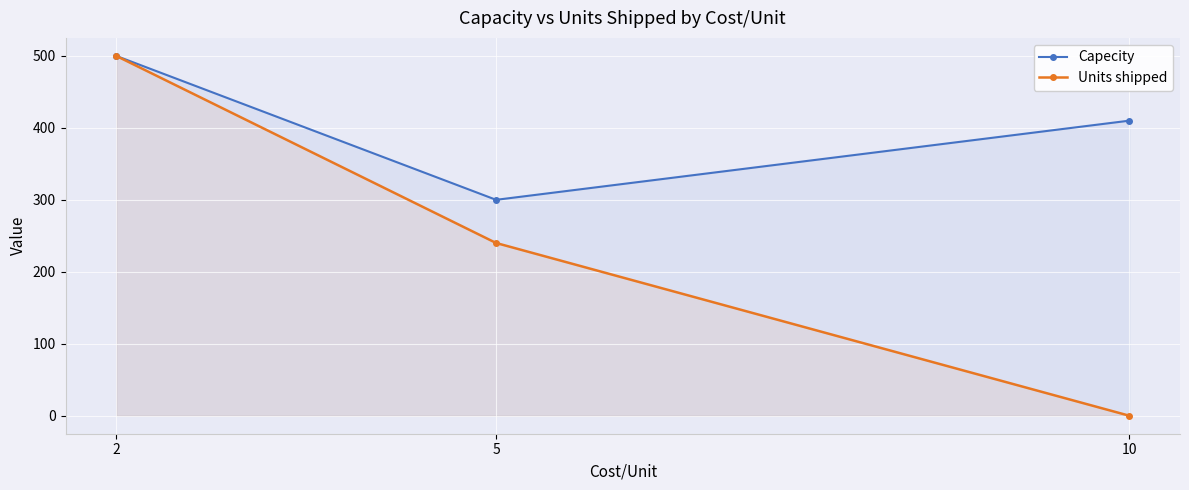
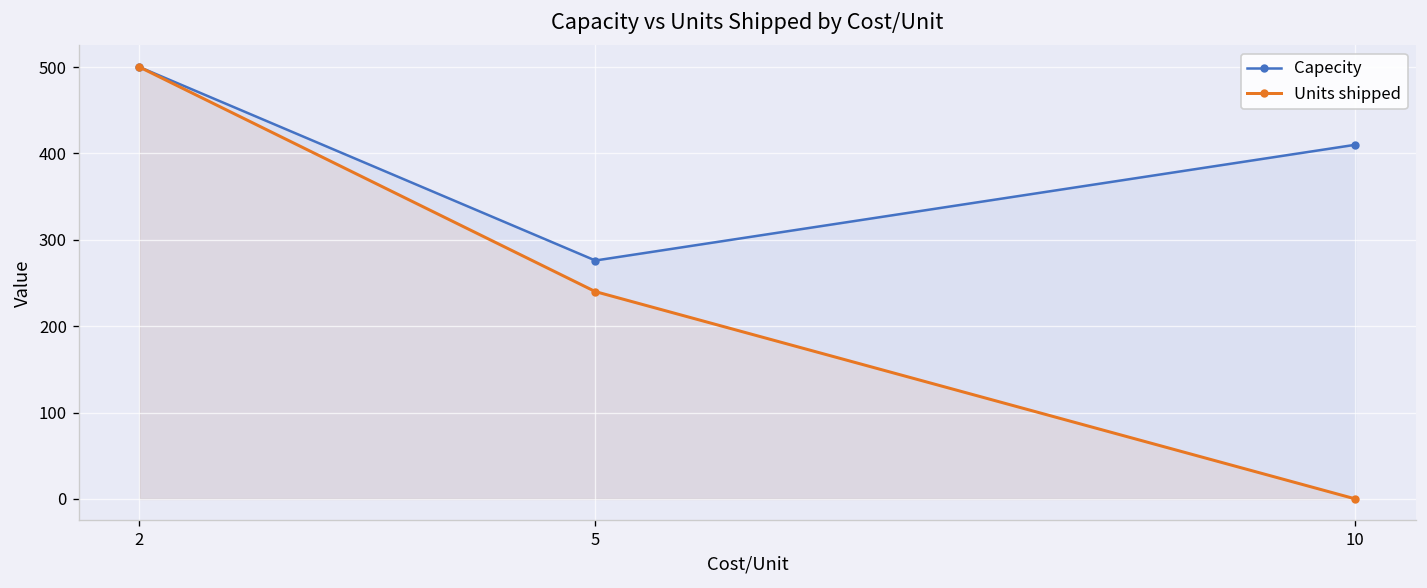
Capecity, 5: 300 -> 280
